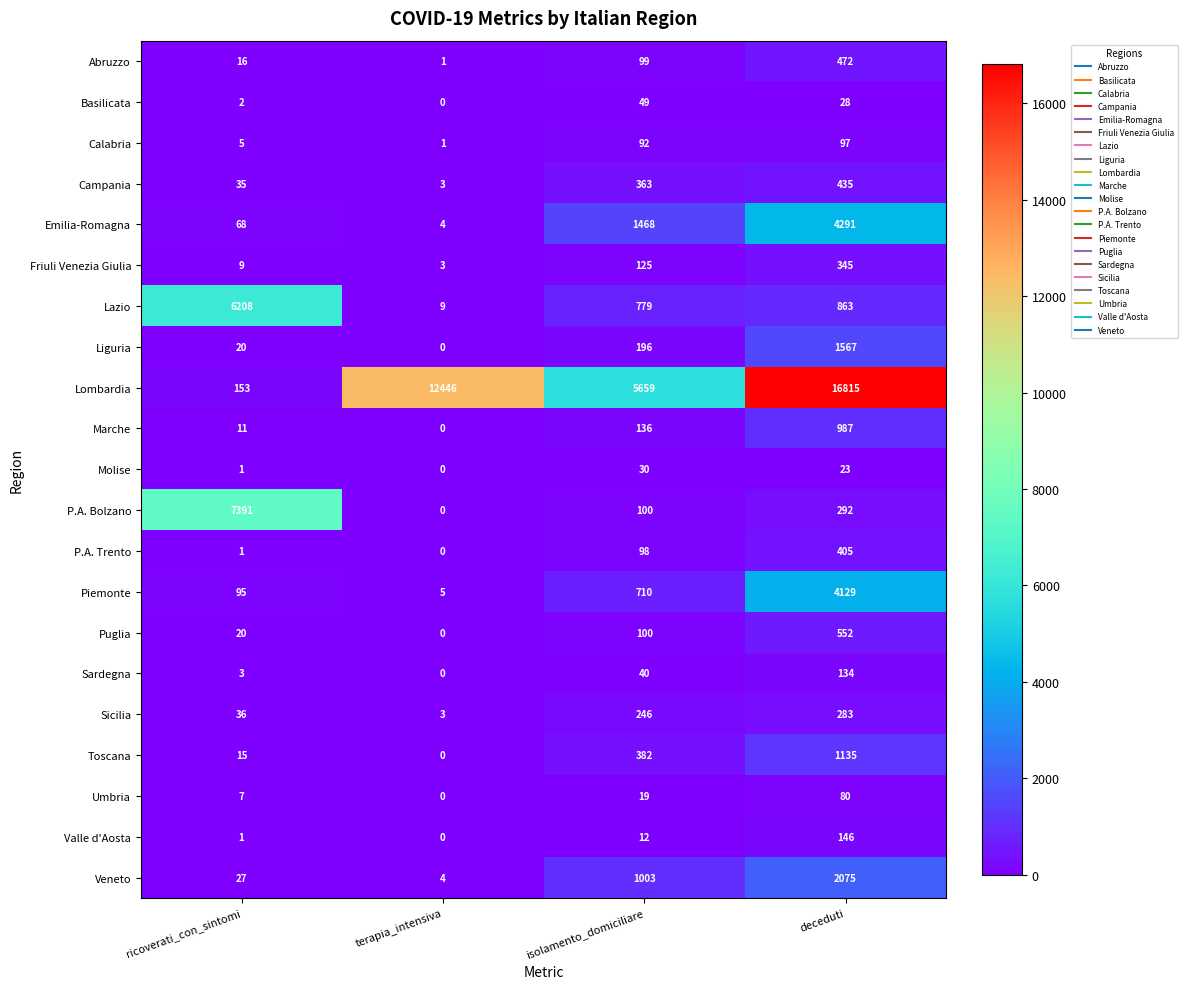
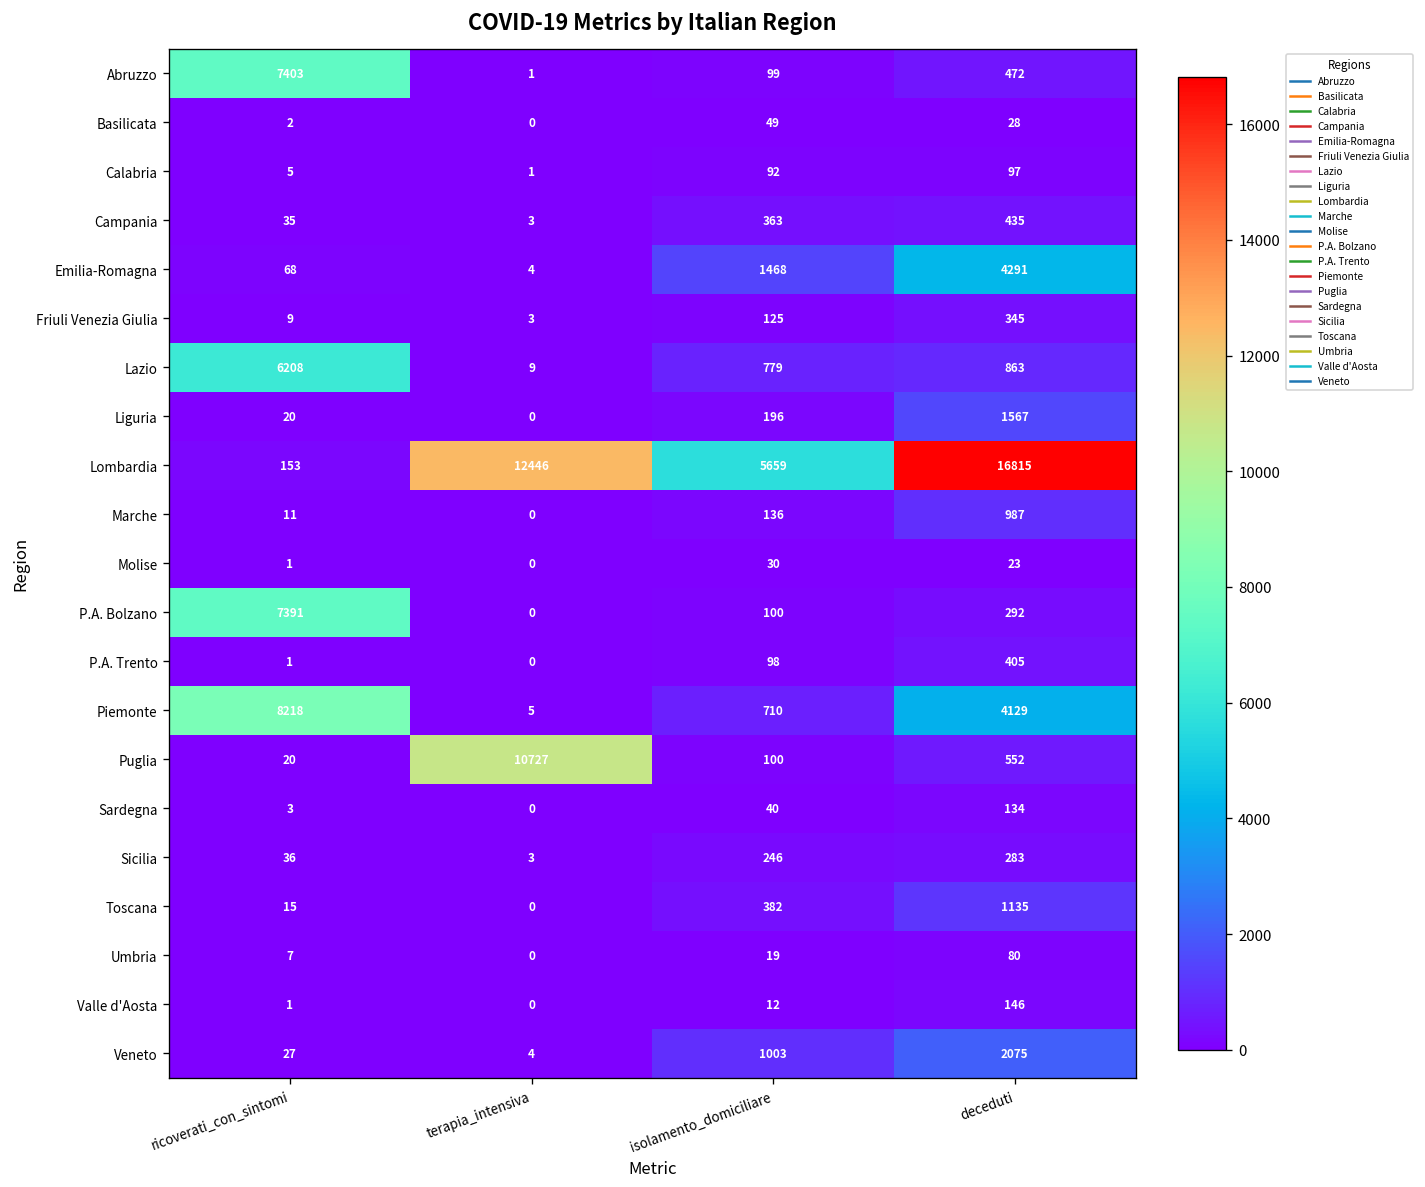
Abruzzo, ricoverati_con_sintomi: 16 -> 7403
Piemonte, ricoverati_con_sintomi: 95 -> 8218
Puglia, terapia_intensiva: 0 -> 10727
